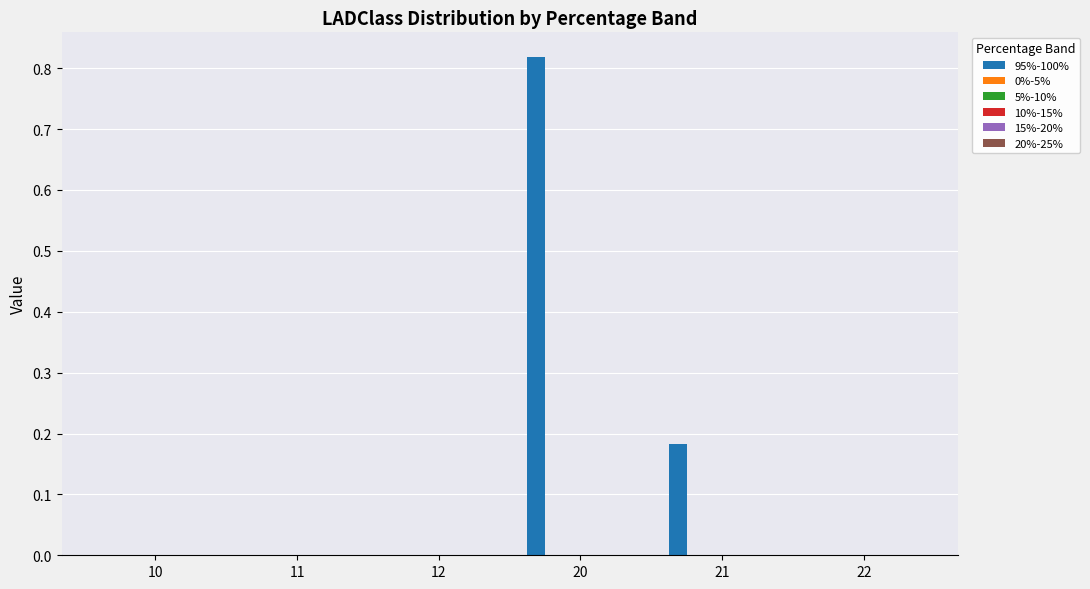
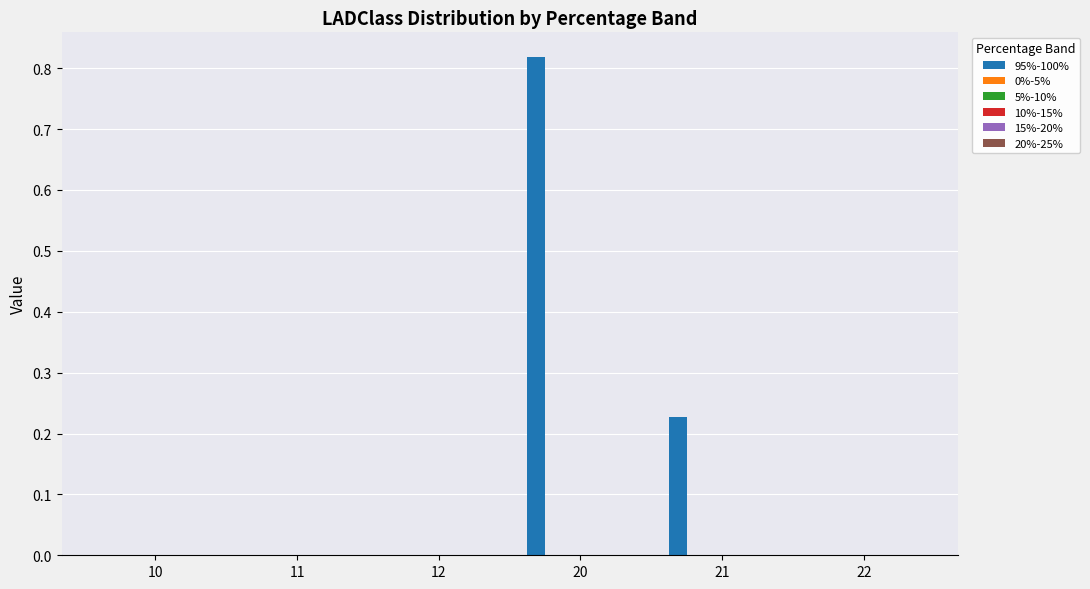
95%-100%, 21: 0.18 -> 0.23
